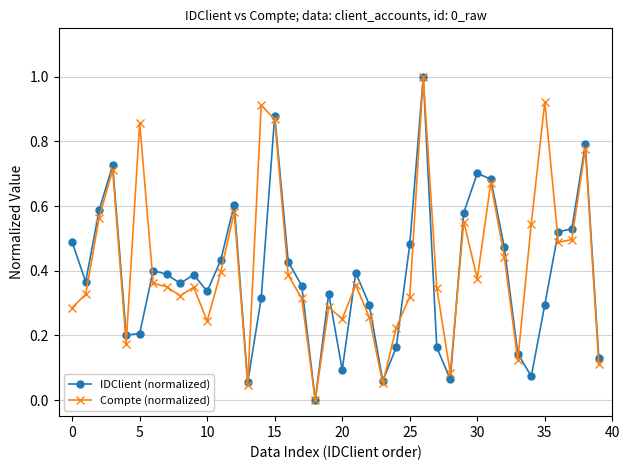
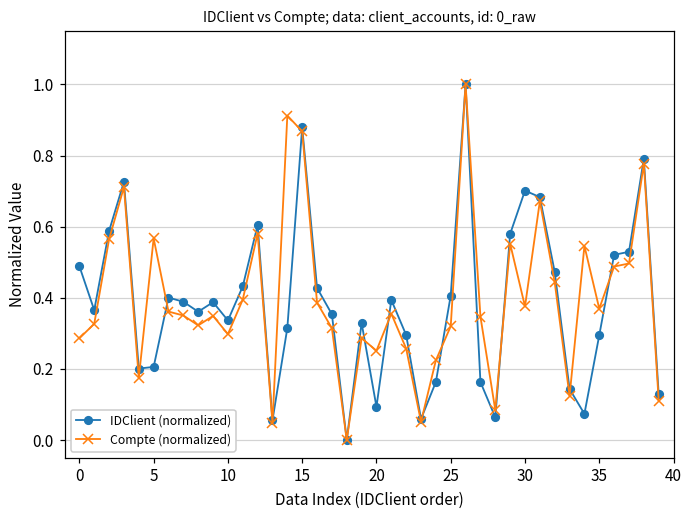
Compte (normalized), 5: 0.86 -> 0.57
Compte (normalized), 10: 0.24 -> 0.30
IDClient (normalized), 25: 0.48 -> 0.41
Compte (normalized), 35: 0.92 -> 0.37
